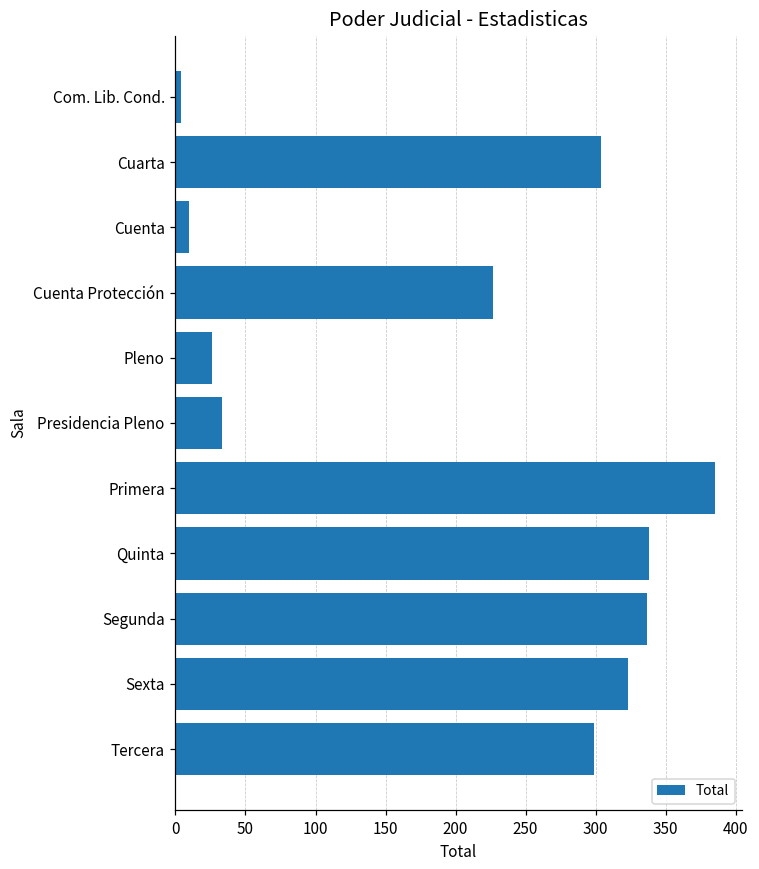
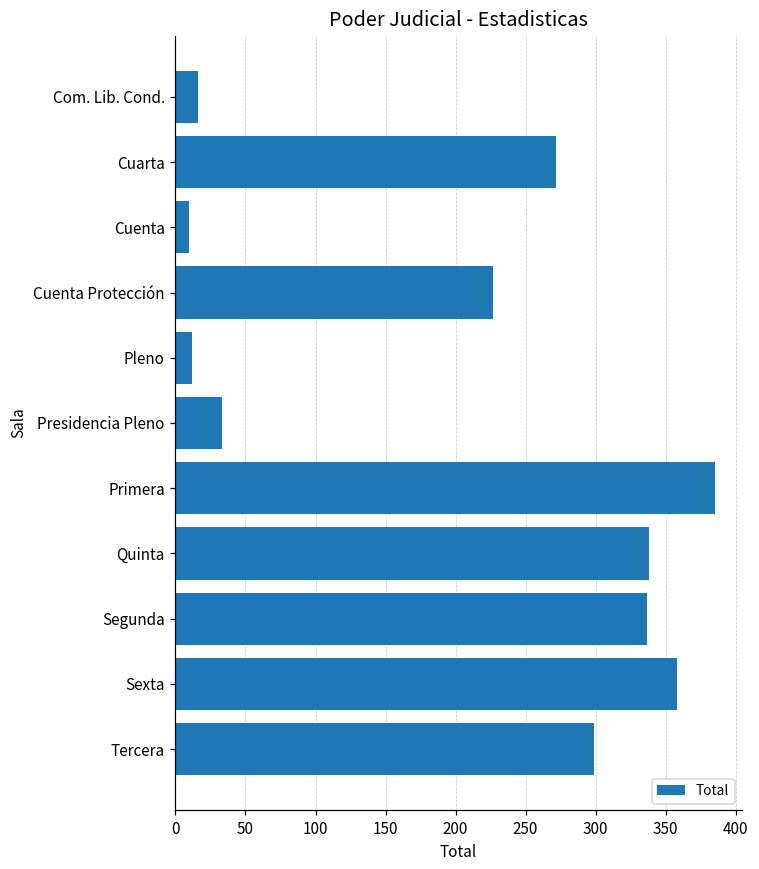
Com. Lib. Cond.: 4 -> 16
Cuarta: 304 -> 272
Pleno: 26 -> 12
Sexta: 323 -> 358
